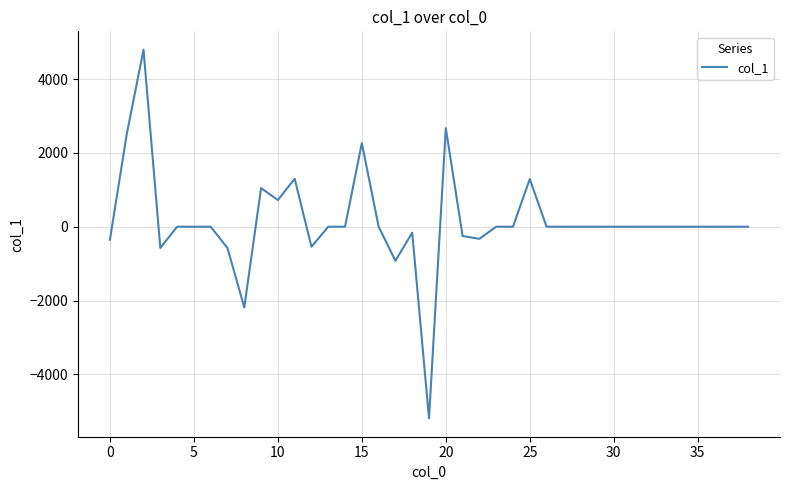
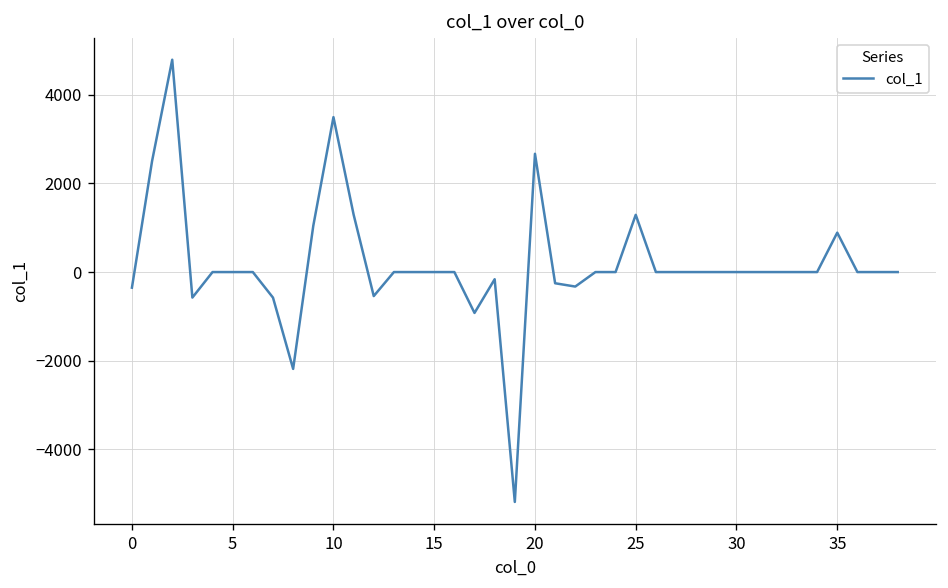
10: 700 -> 3500
15: 2300 -> 0
35: 0 -> 900
